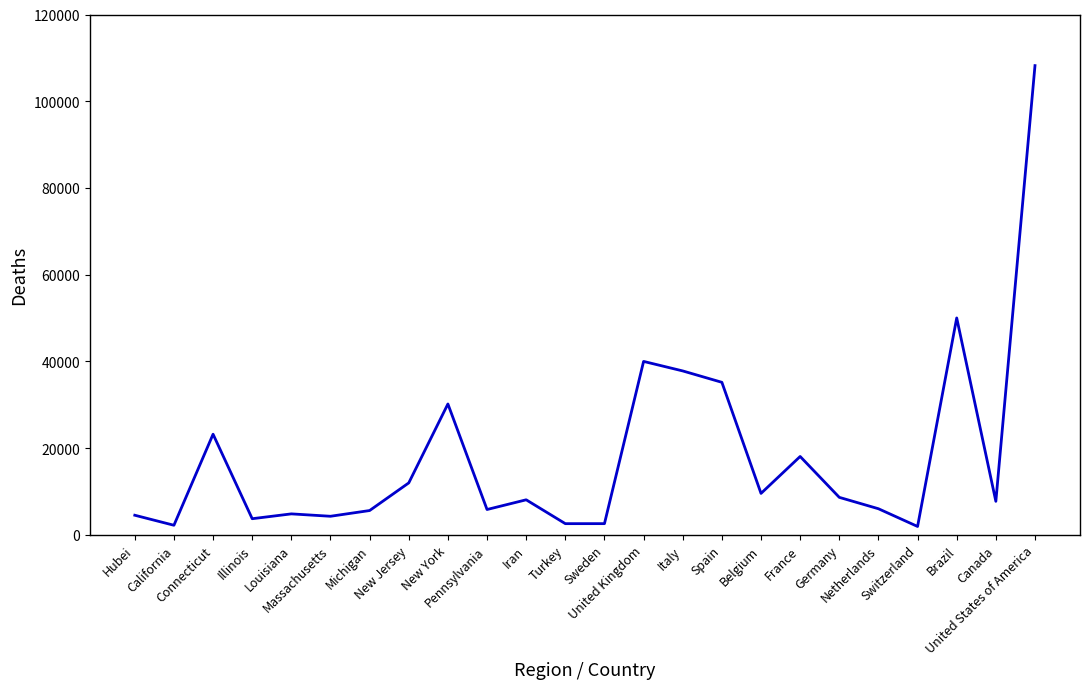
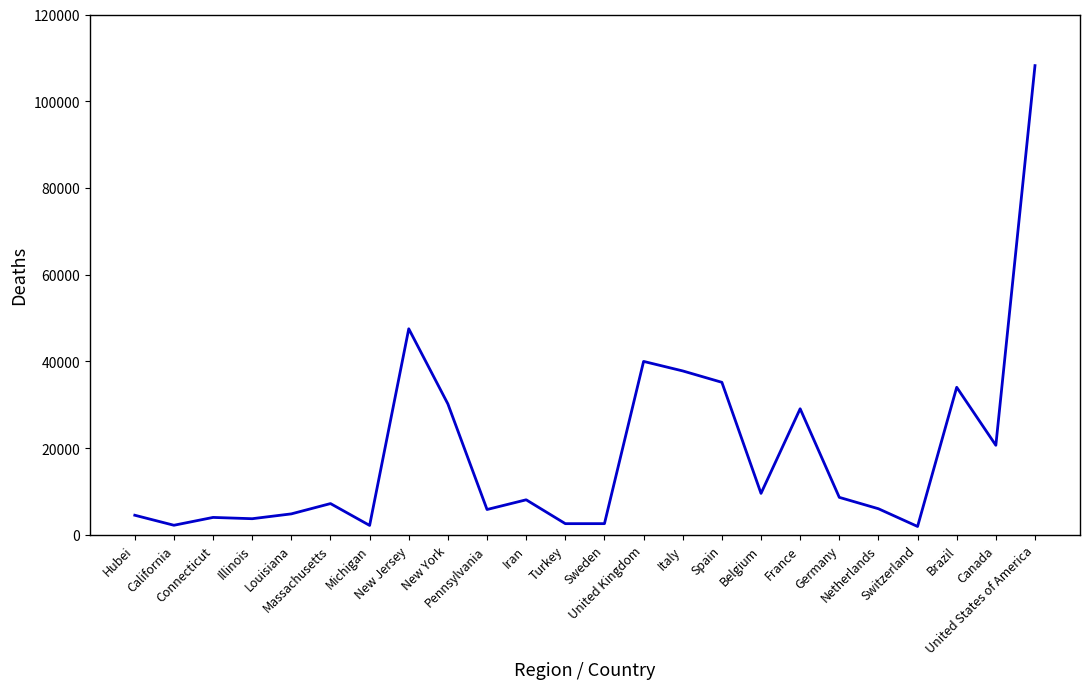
Connecticut: 23000 -> 4000
Massachusetts: 4000 -> 7000
Michigan: 6000 -> 2000
New Jersey: 12000 -> 48000
France: 18000 -> 29000
Brazil: 50000 -> 34000
Canada: 8000 -> 21000
